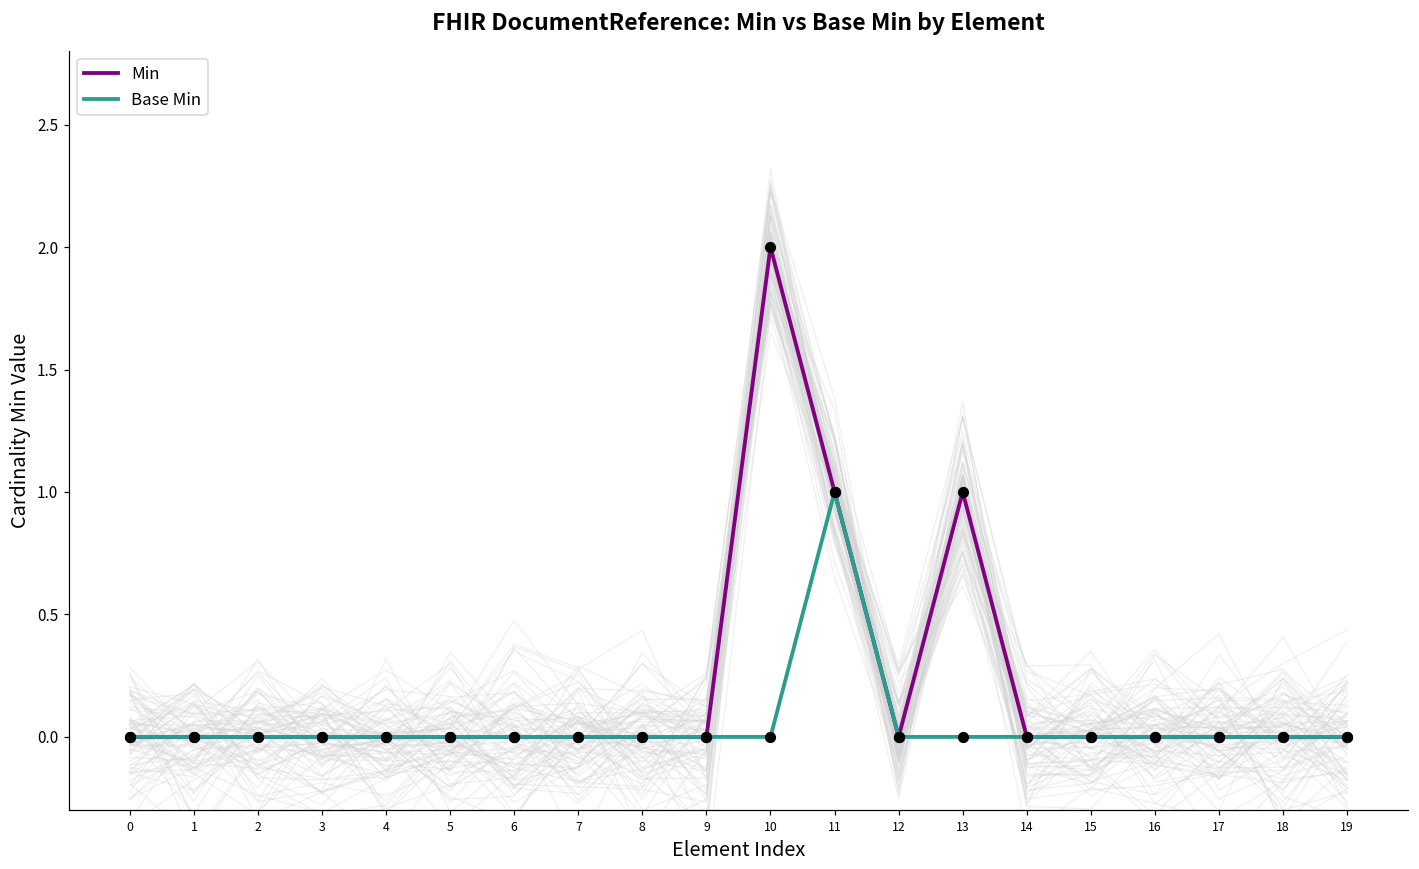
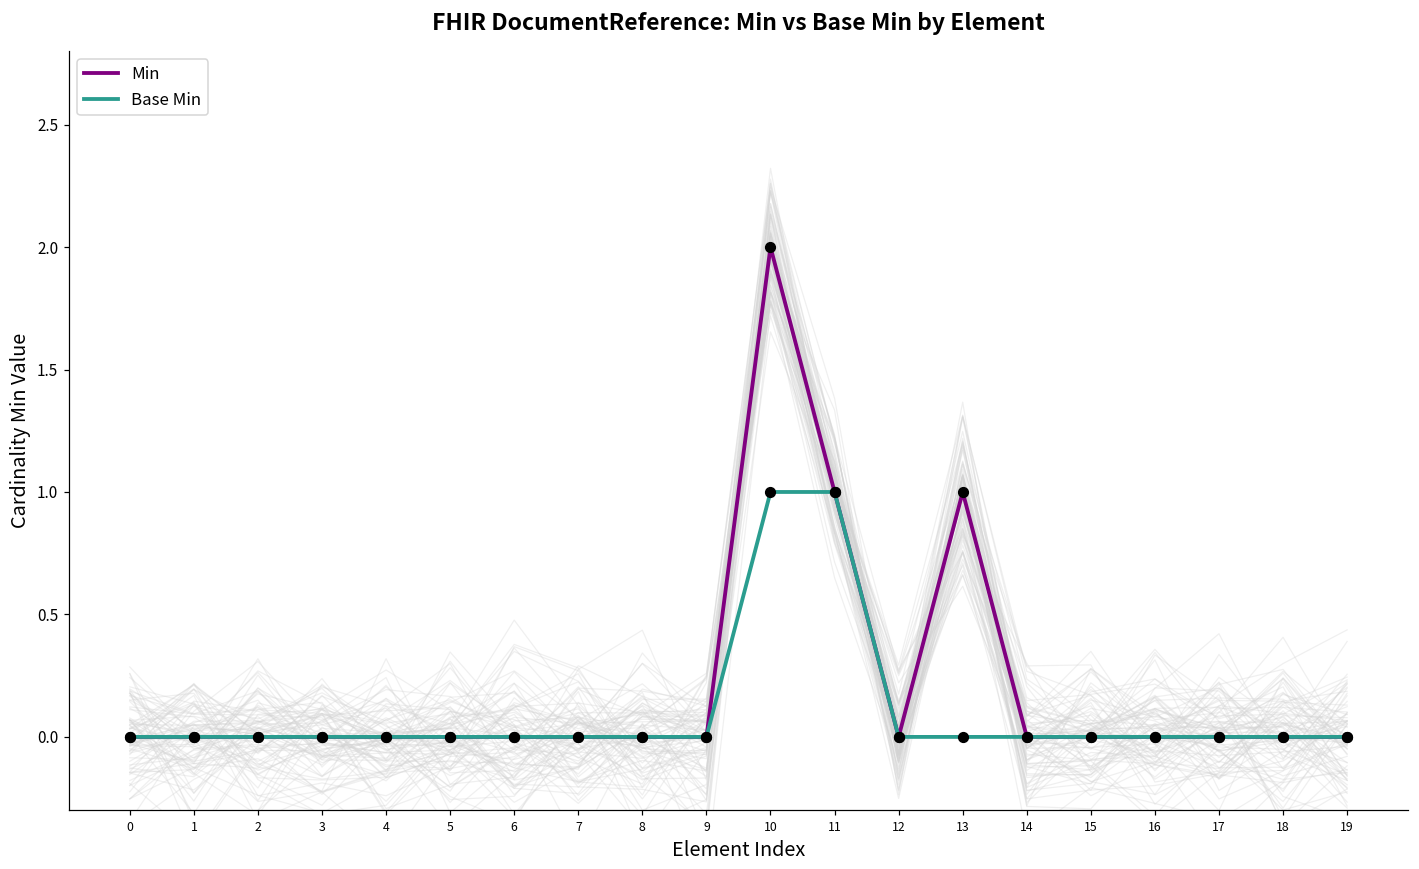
Base Min, 10: 0 -> 1
